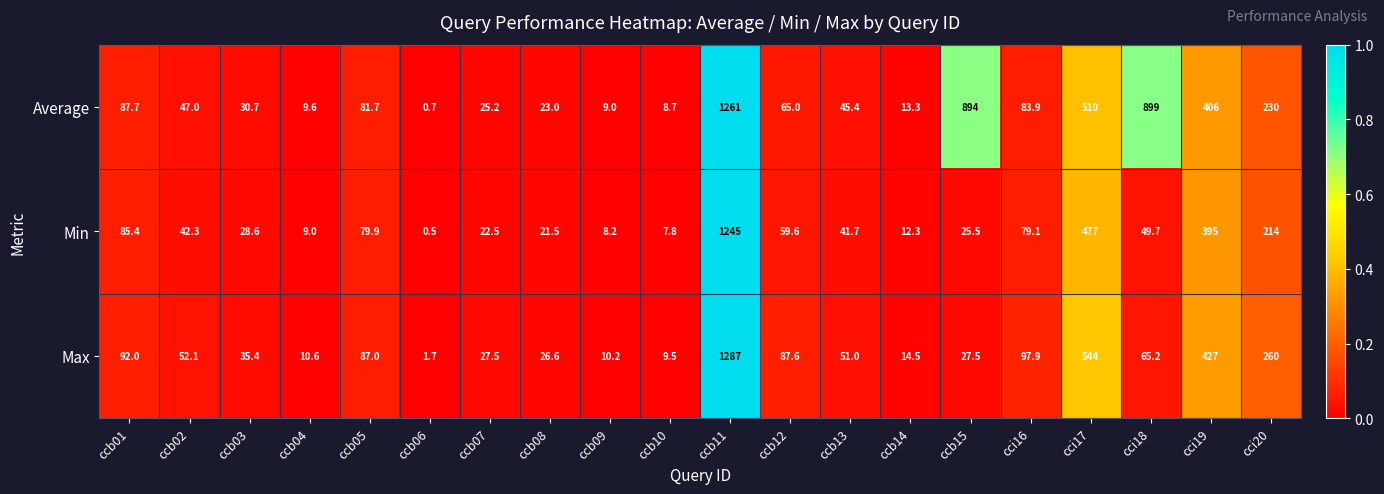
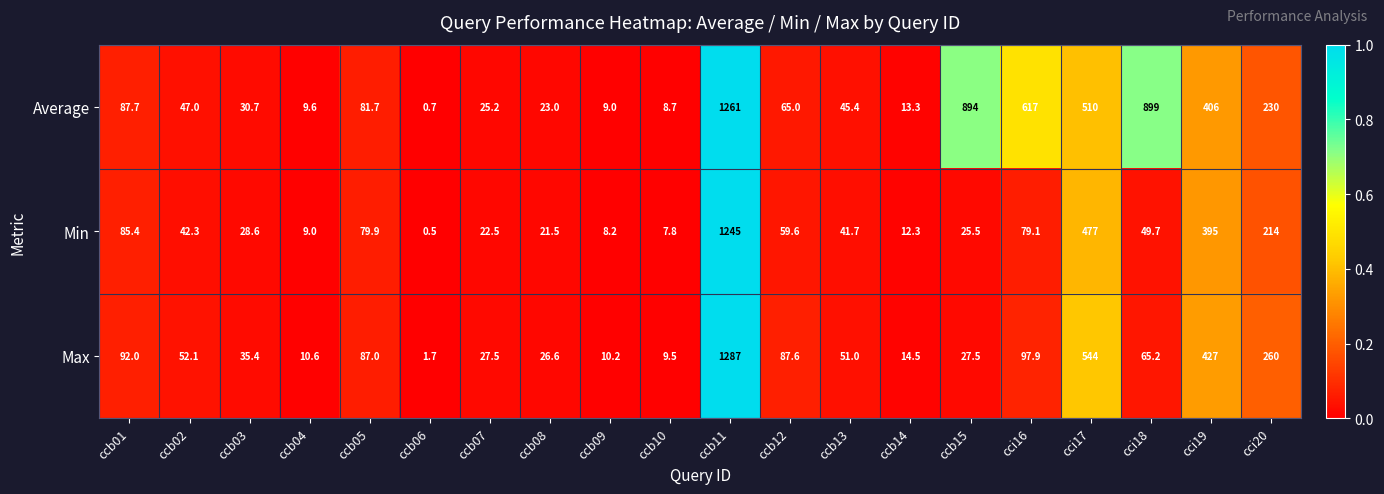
Average, cci16: 83.9 -> 617
